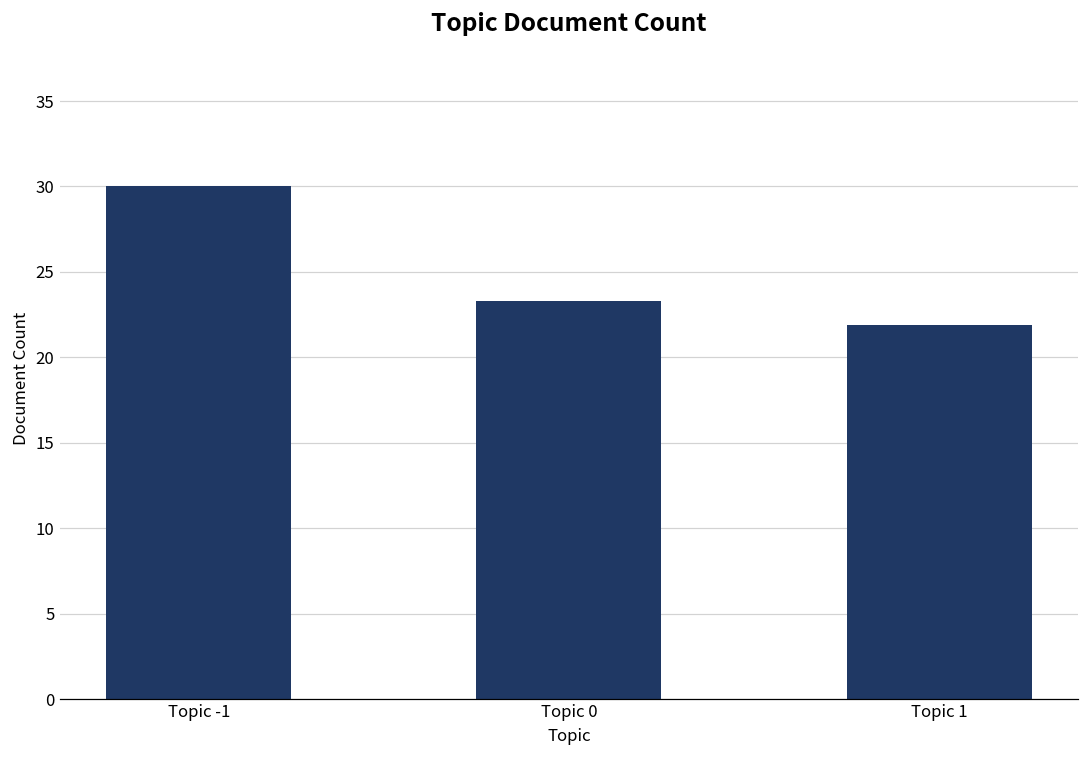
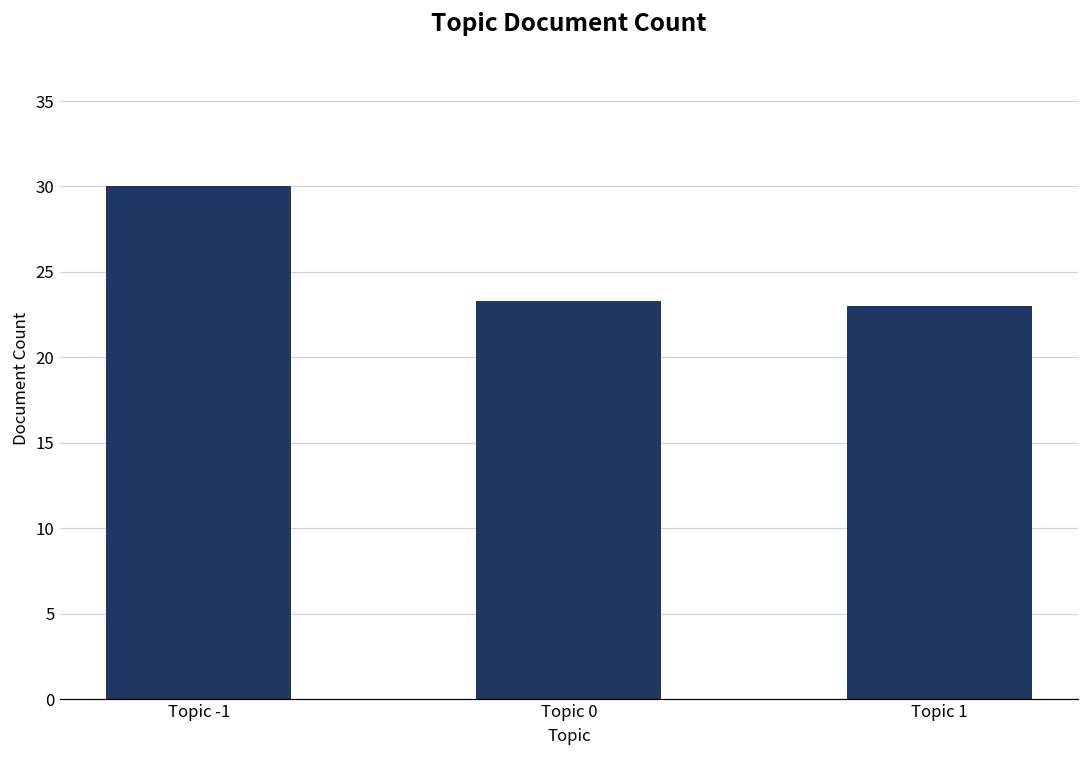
Topic 1: 21.9 -> 23.0
